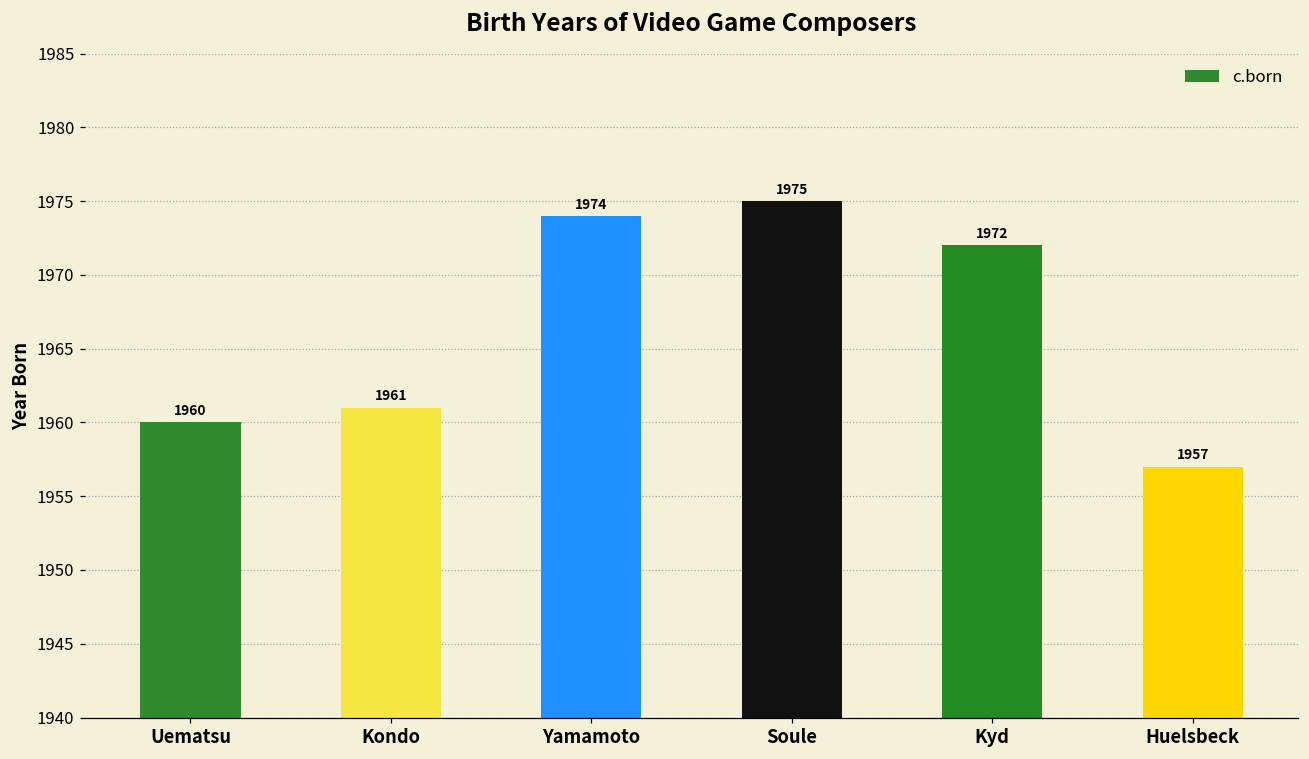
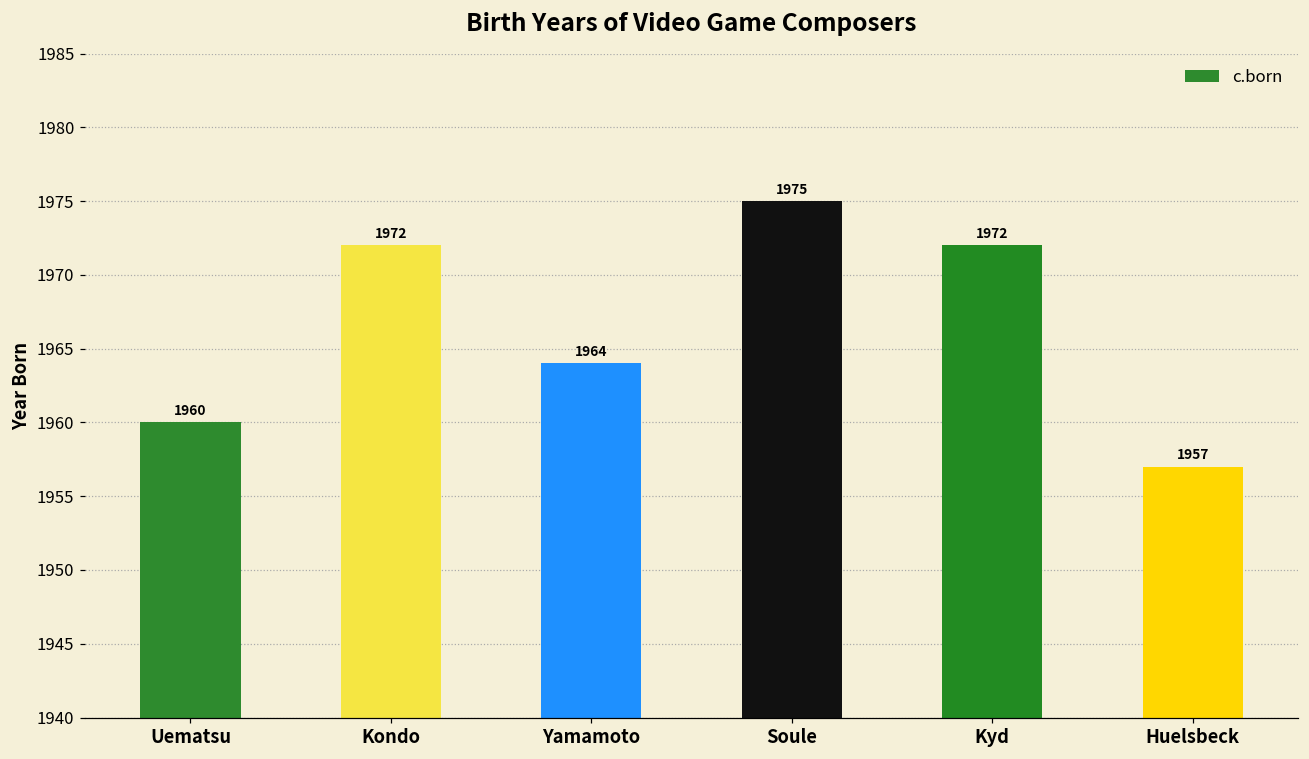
Kondo: 1961 -> 1972
Yamamoto: 1974 -> 1964
